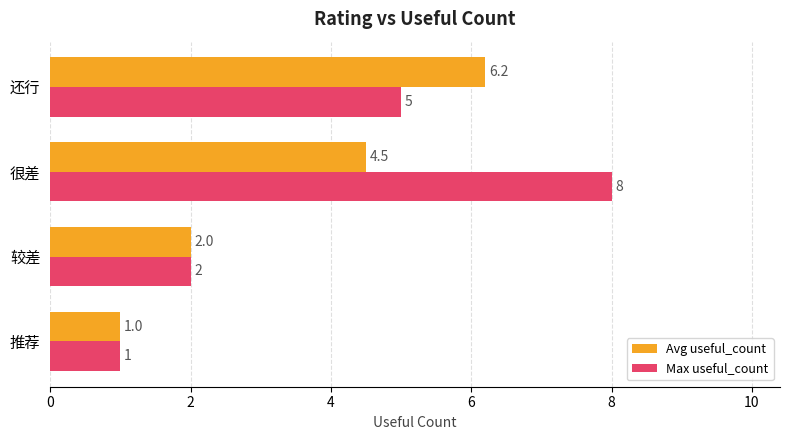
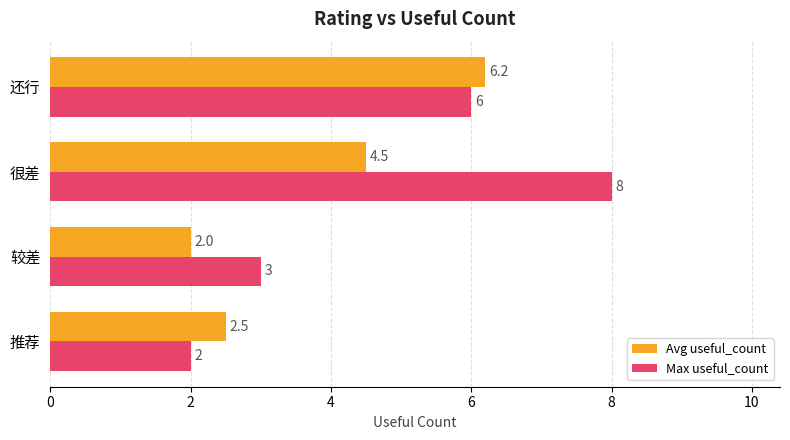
Max useful_count, 还行: 5 -> 6
Max useful_count, 较差: 2 -> 3
Avg useful_count, 推荐: 1.0 -> 2.5
Max useful_count, 推荐: 1 -> 2
